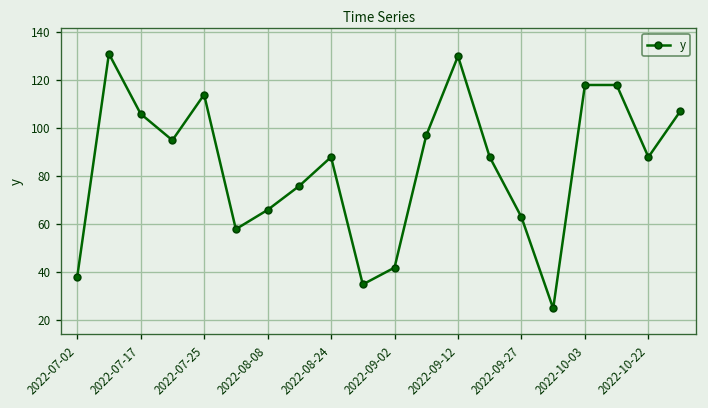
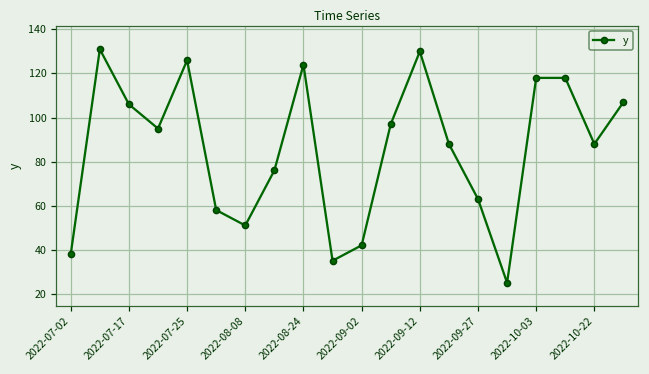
2022-07-25: 114 -> 126
2022-08-08: 66 -> 51
2022-08-24: 88 -> 124
